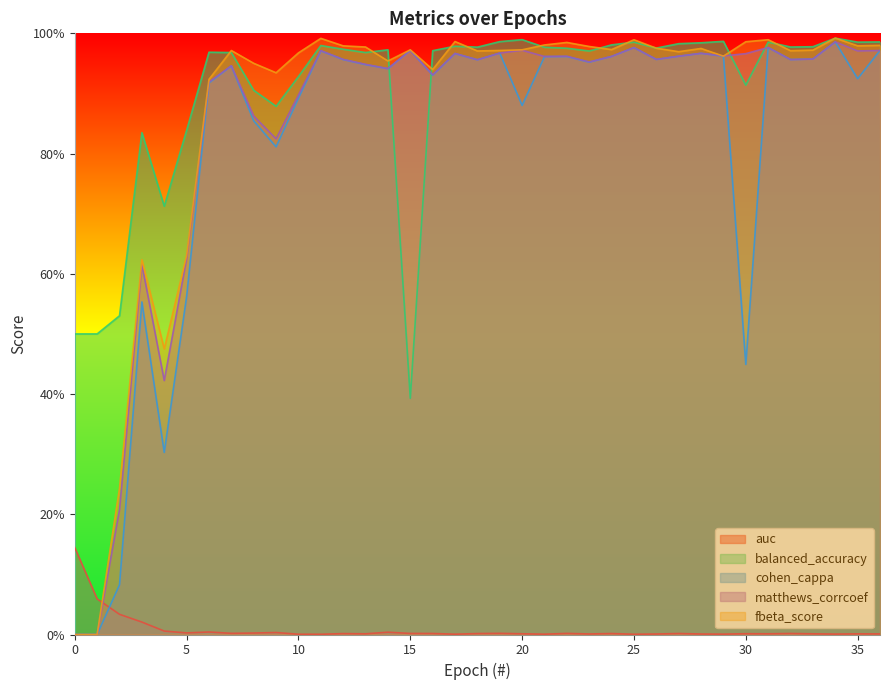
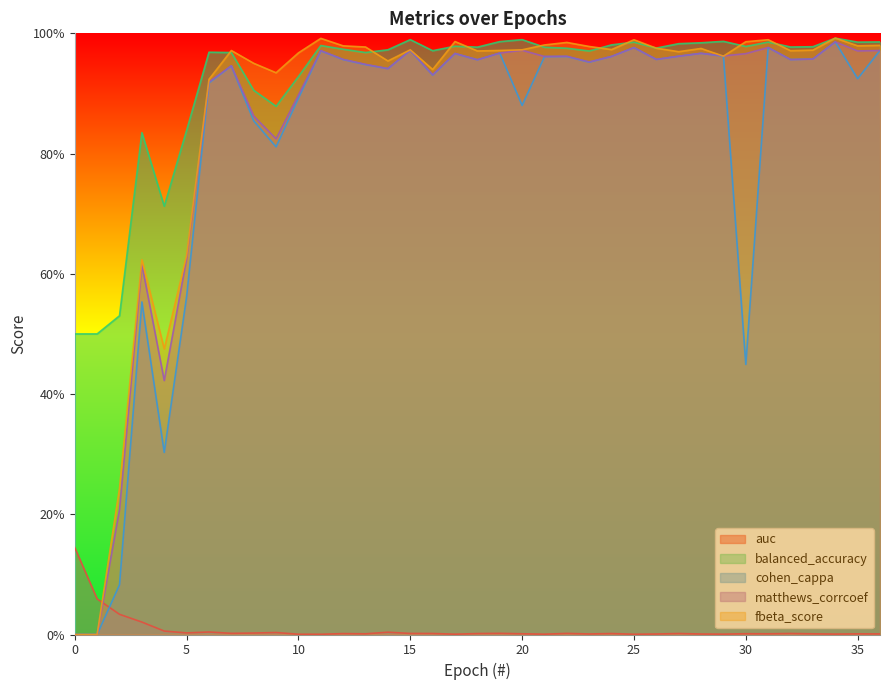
balanced_accuracy, 15: 39% -> 99%
balanced_accuracy, 30: 91% -> 98%
